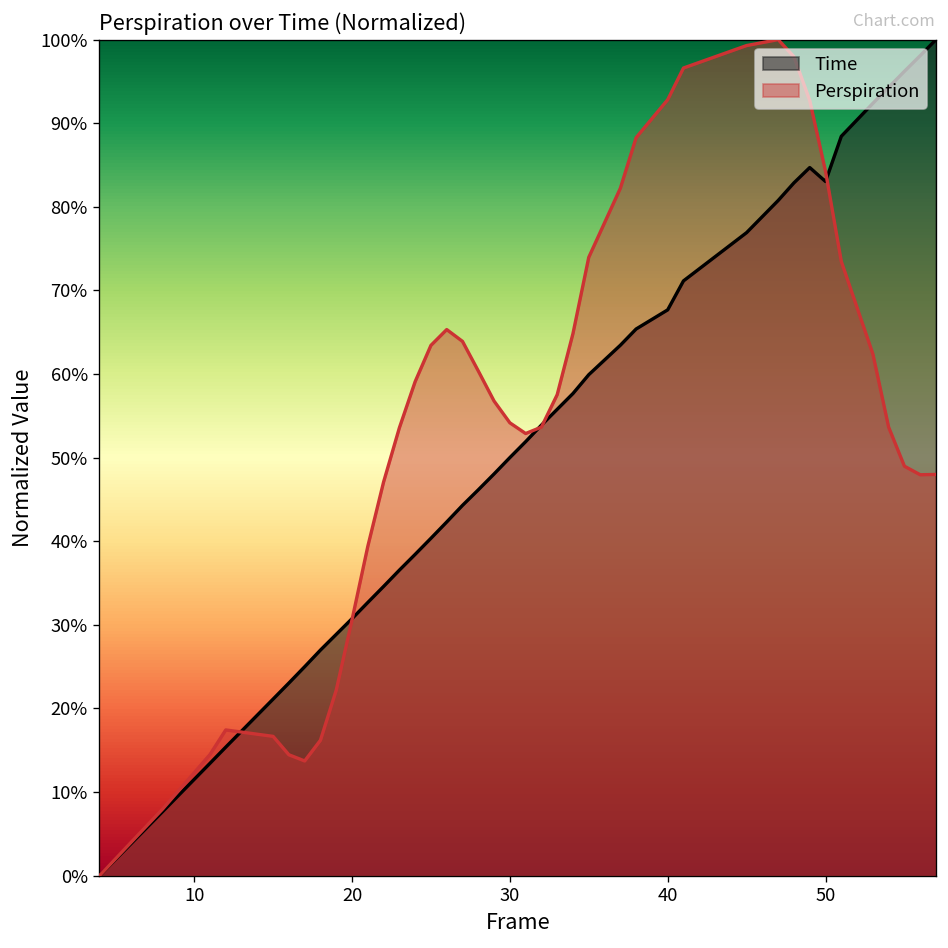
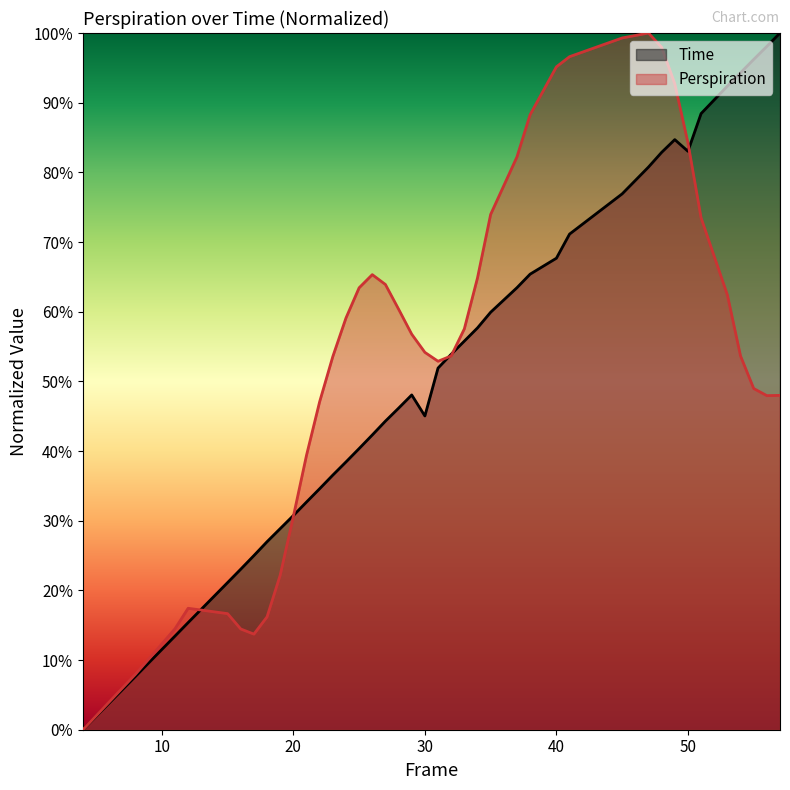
Time, 30: 50% -> 45%
Perspiration, 40: 93% -> 95%
